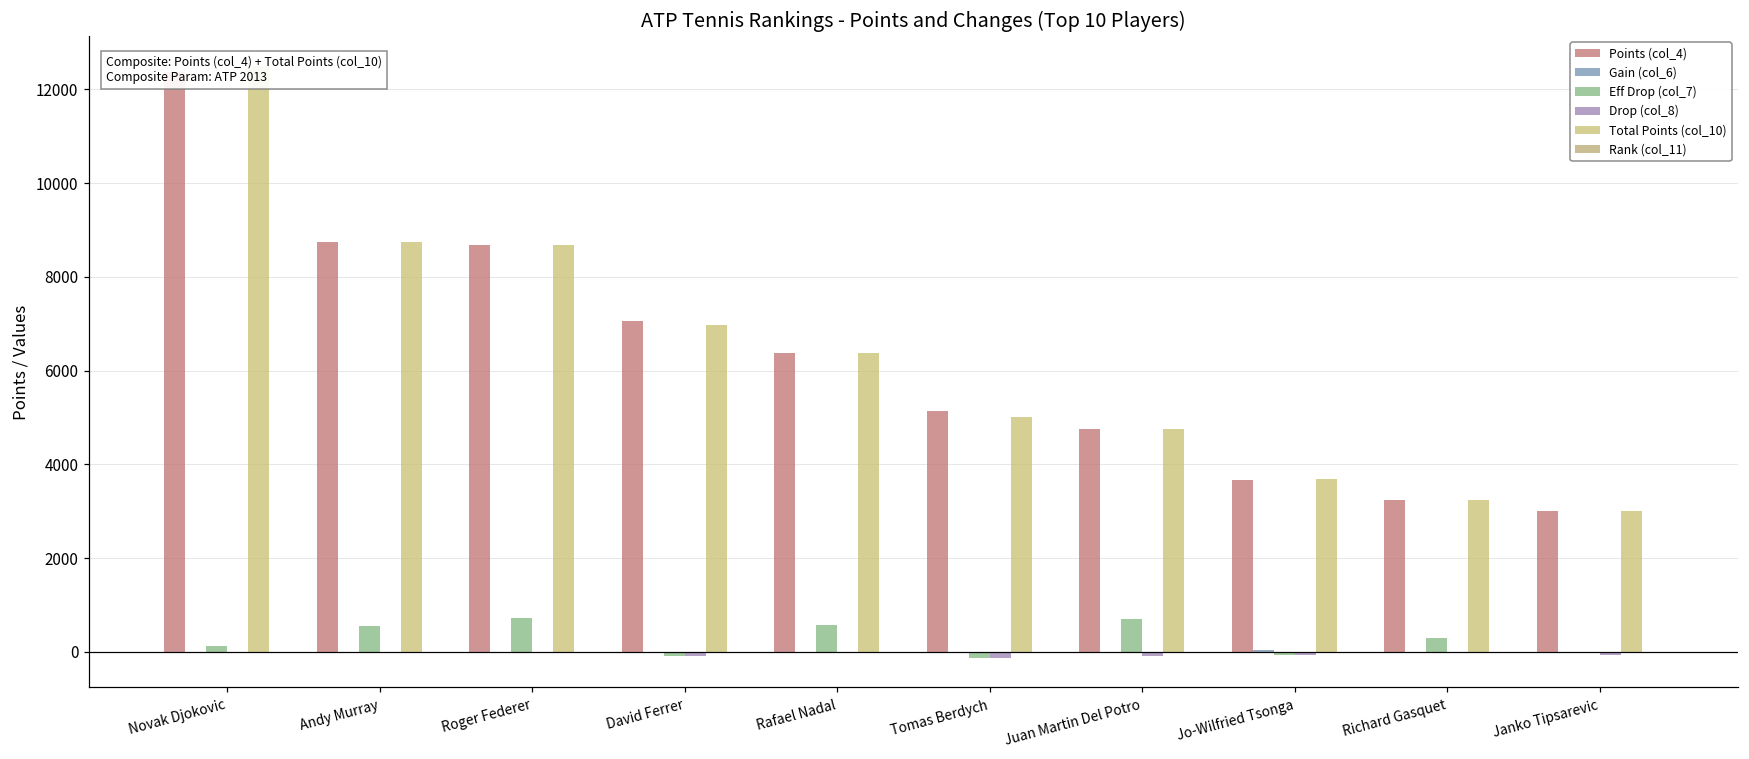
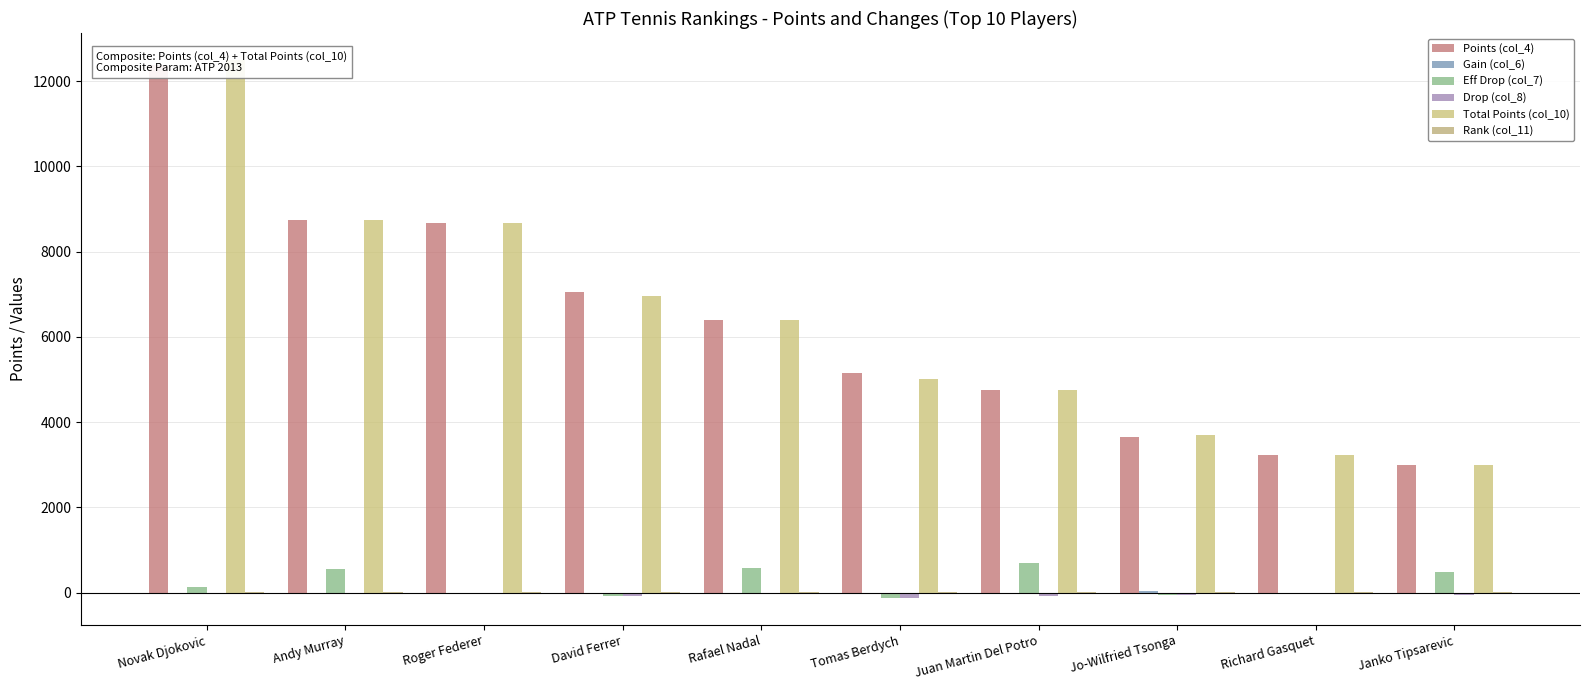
Eff Drop (col_7), Roger Federer: 700 -> 0
Eff Drop (col_7), Richard Gasquet: 300 -> 0
Eff Drop (col_7), Janko Tipsarevic: 0 -> 500
